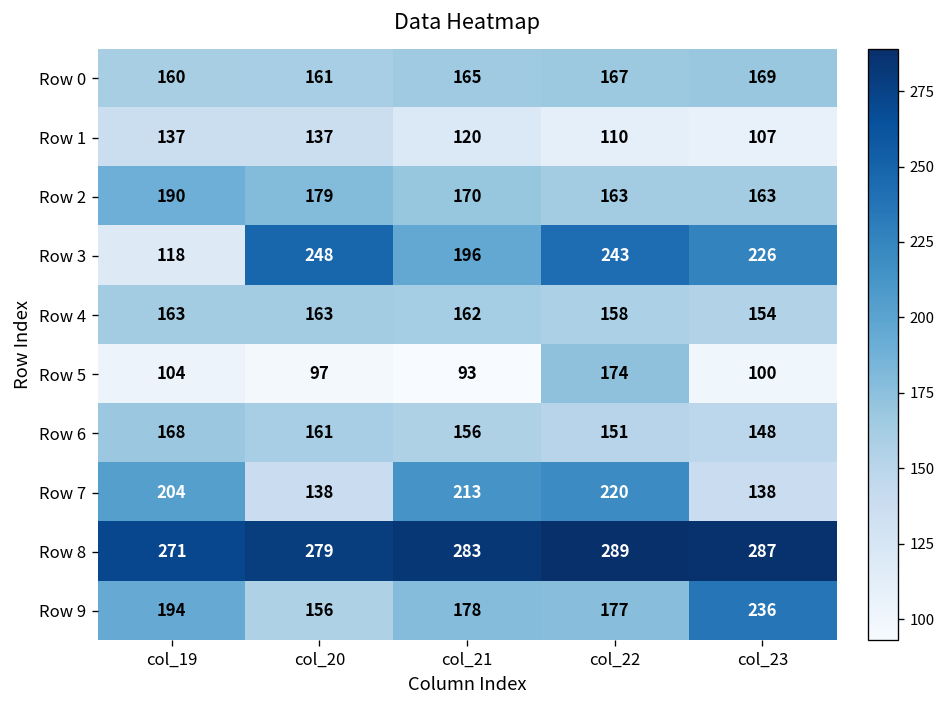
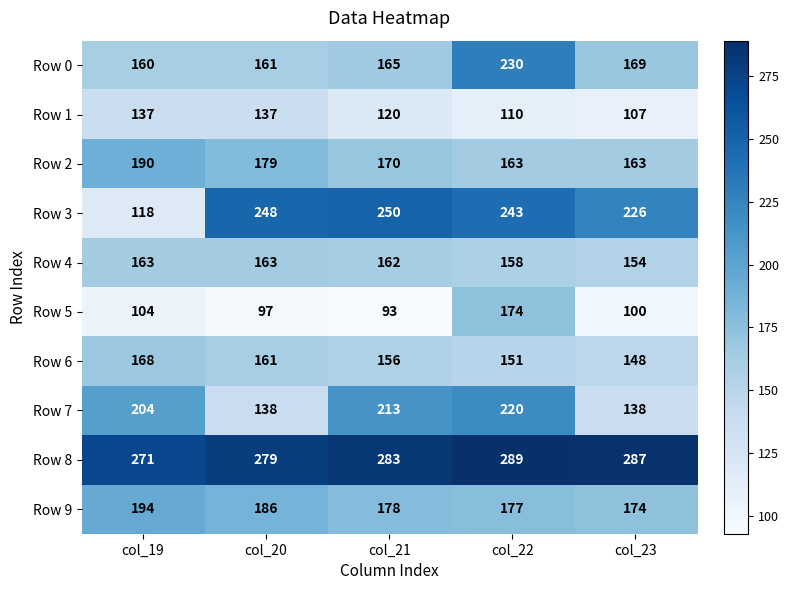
Row 0, col_22: 167 -> 230
Row 3, col_21: 196 -> 250
Row 9, col_20: 156 -> 186
Row 9, col_23: 236 -> 174
